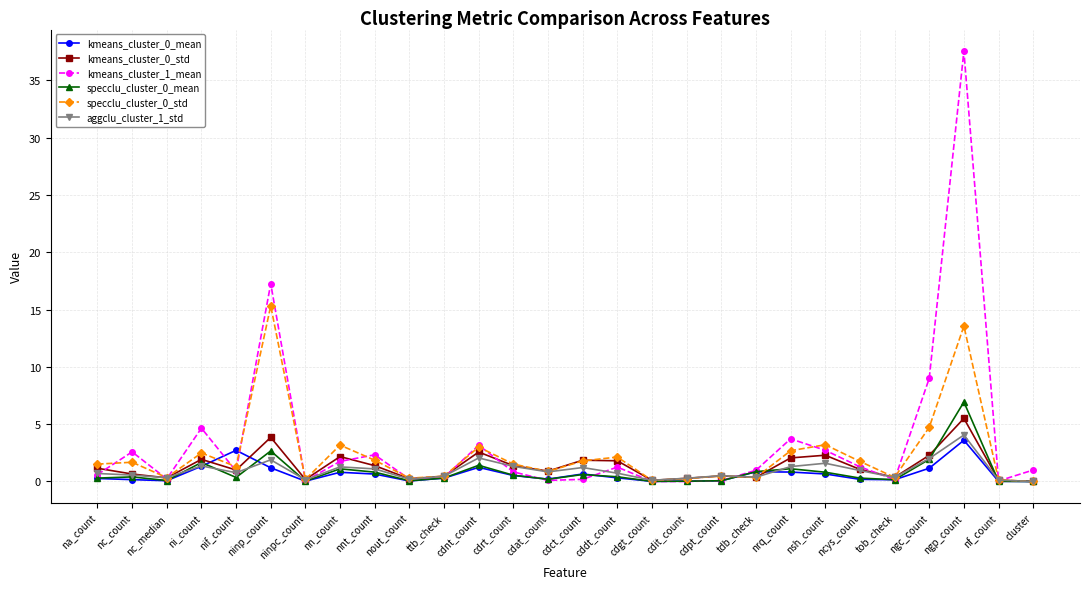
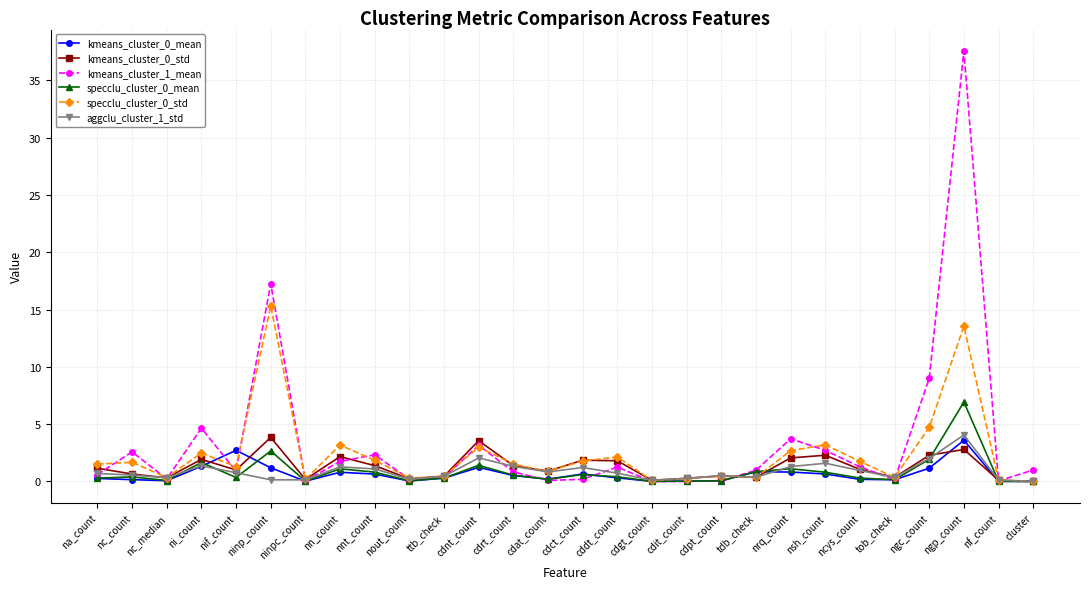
aggclu_cluster_1_std, ninp_count: 1.9 -> 0.1
kmeans_cluster_0_std, cdnt_count: 2.6 -> 3.6
kmeans_cluster_0_std, ngp_count: 5.5 -> 2.8
